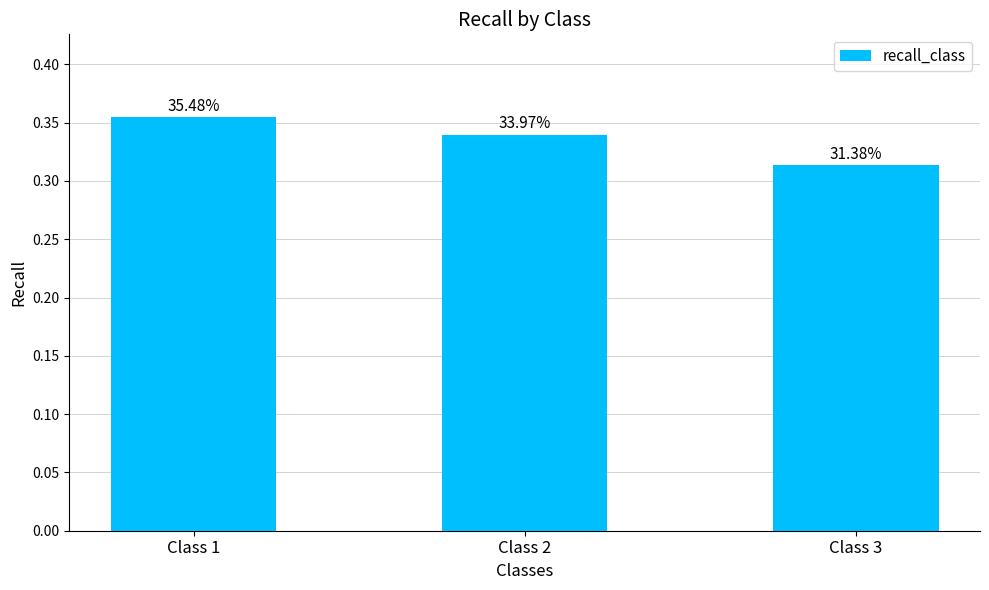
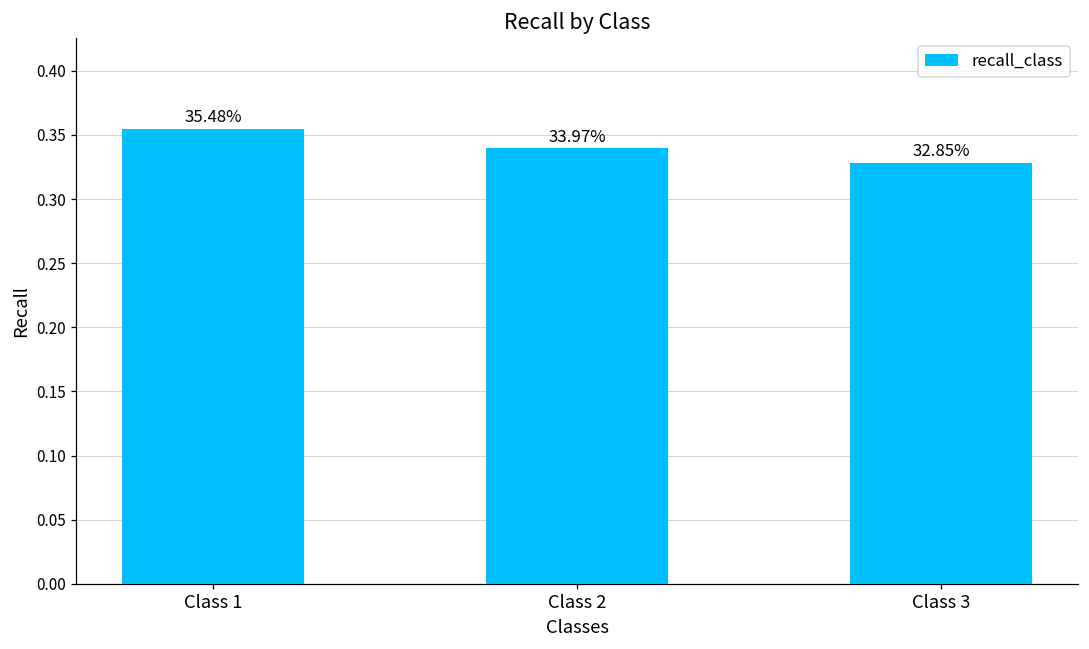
Class 3: 31.38% -> 32.85%
